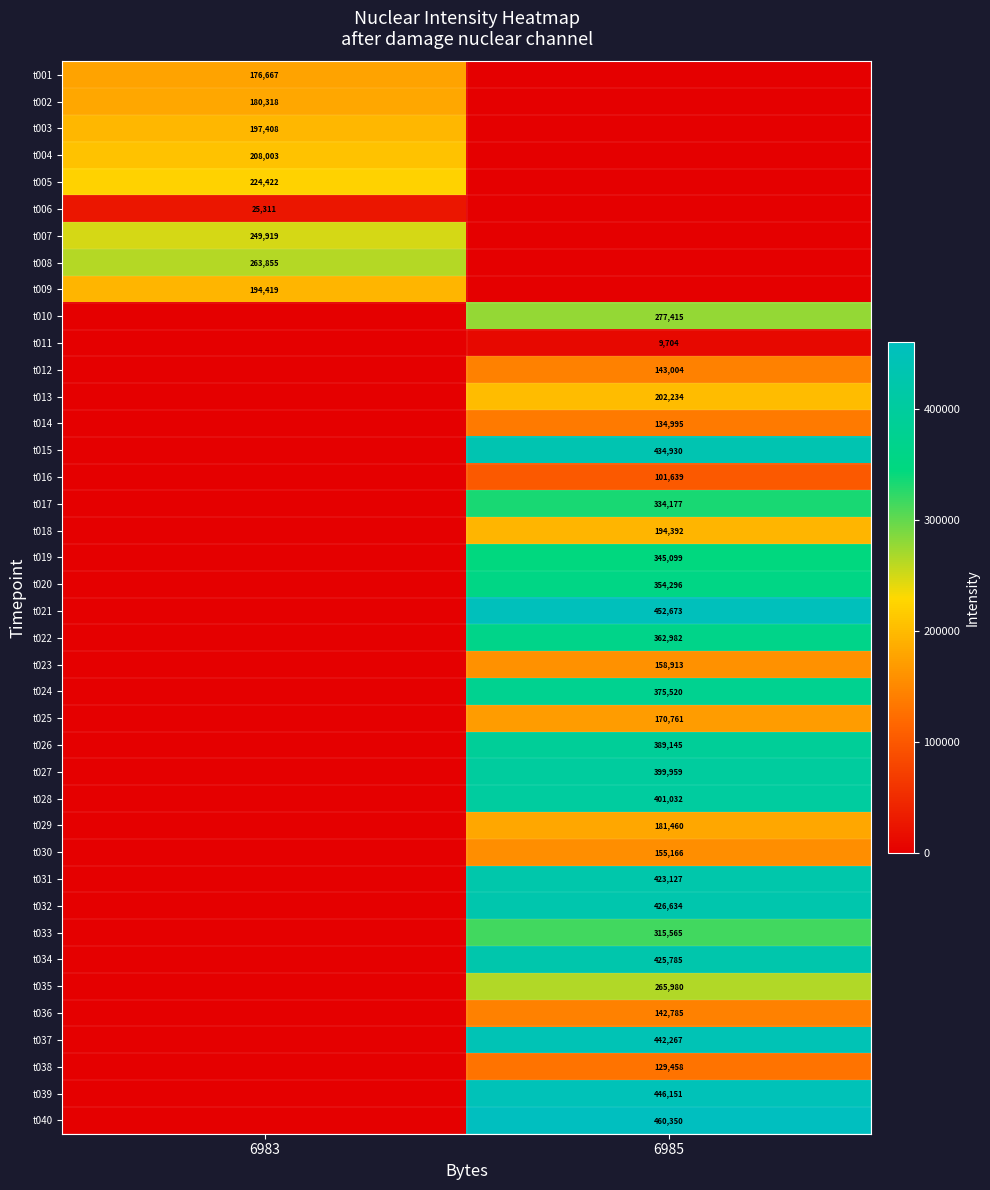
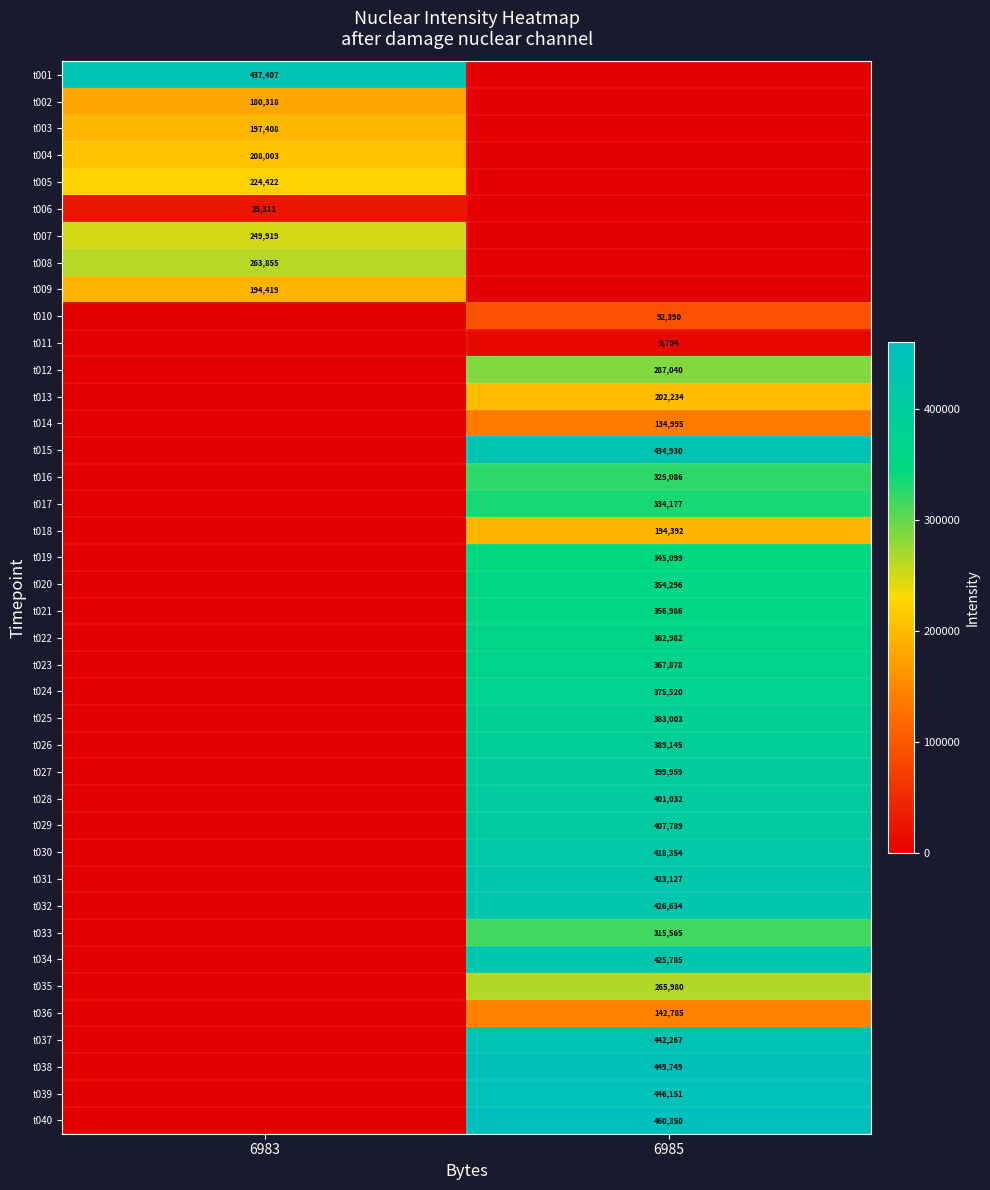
t001, 6983: 176,667 -> 437,407
t010, 6985: 277,415 -> 92,390
t012, 6985: 143,004 -> 287,040
t016, 6985: 101,639 -> 325,086
t021, 6985: 452,673 -> 356,986
t023, 6985: 158,913 -> 367,878
t025, 6985: 170,761 -> 383,003
t029, 6985: 181,460 -> 407,789
t030, 6985: 155,166 -> 418,354
t038, 6985: 129,458 -> 449,749
